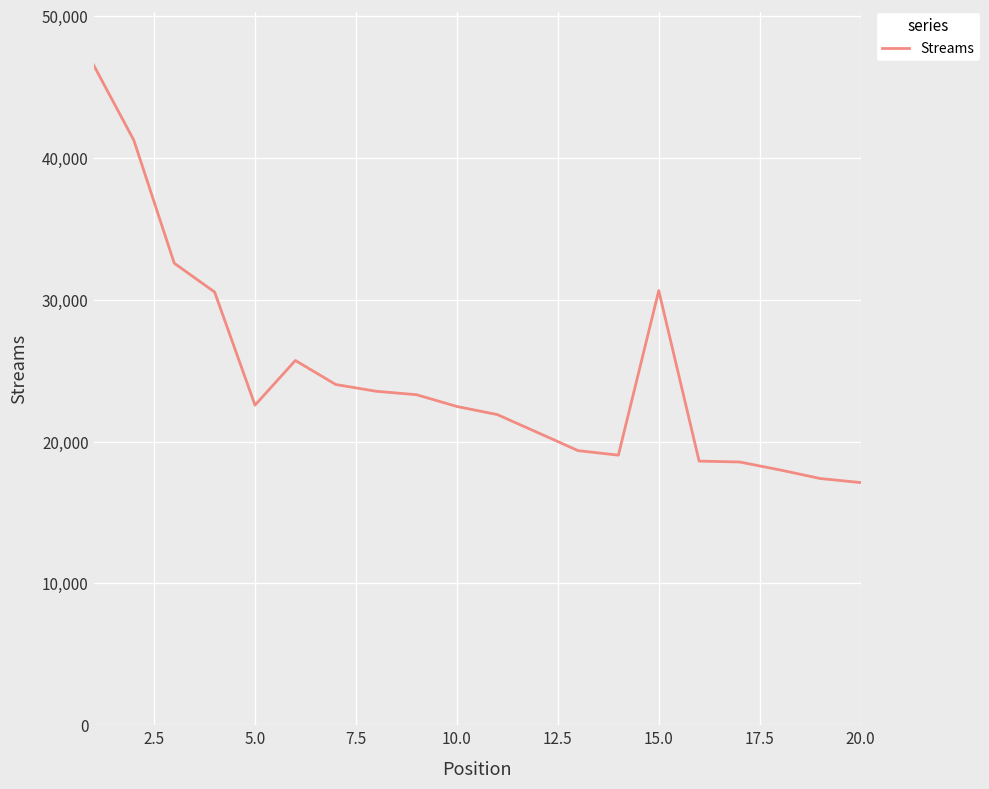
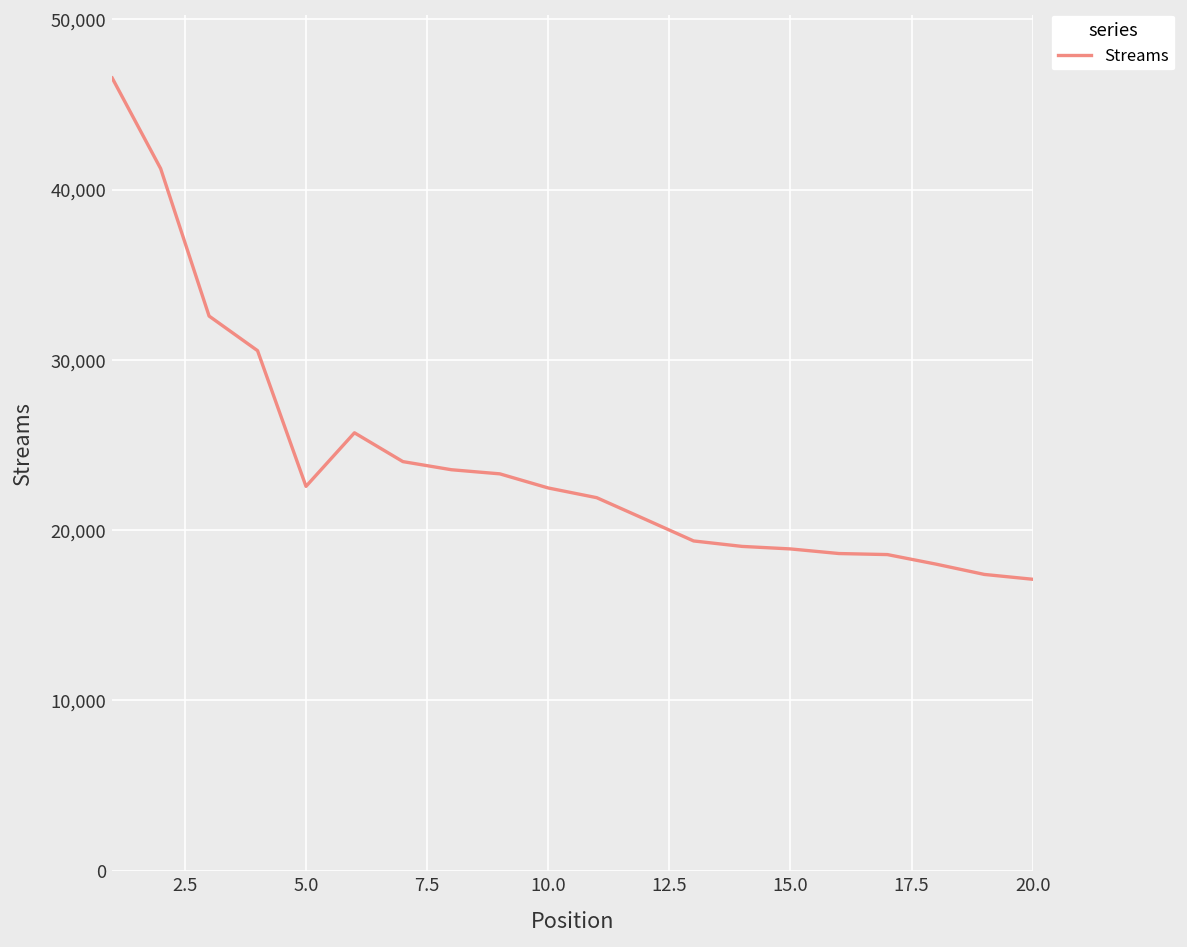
15.0: 30,600 -> 18,900
